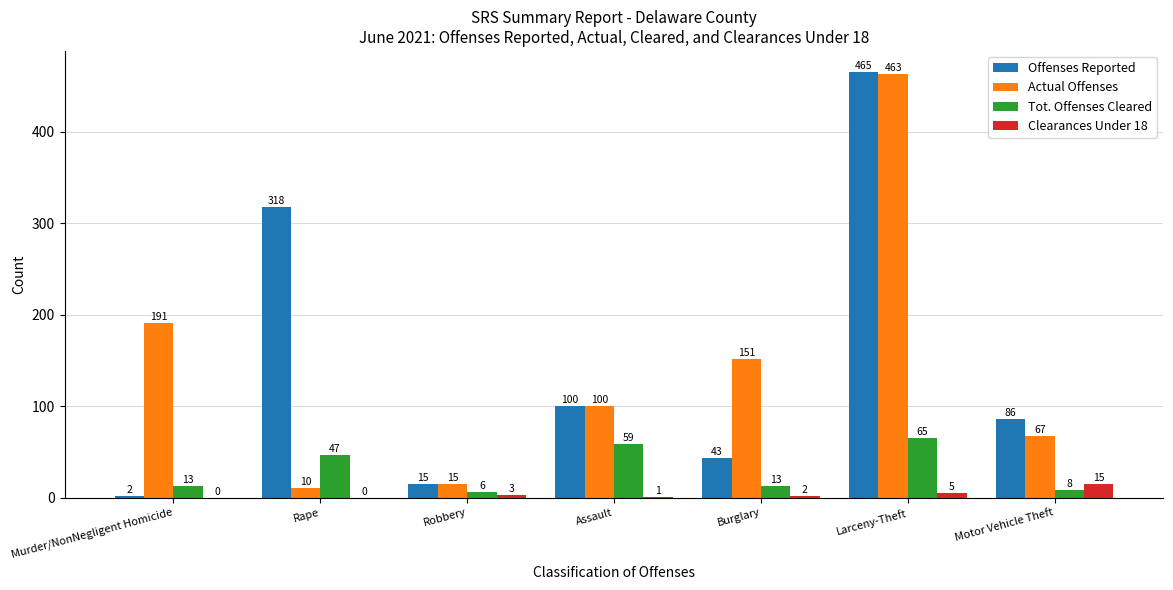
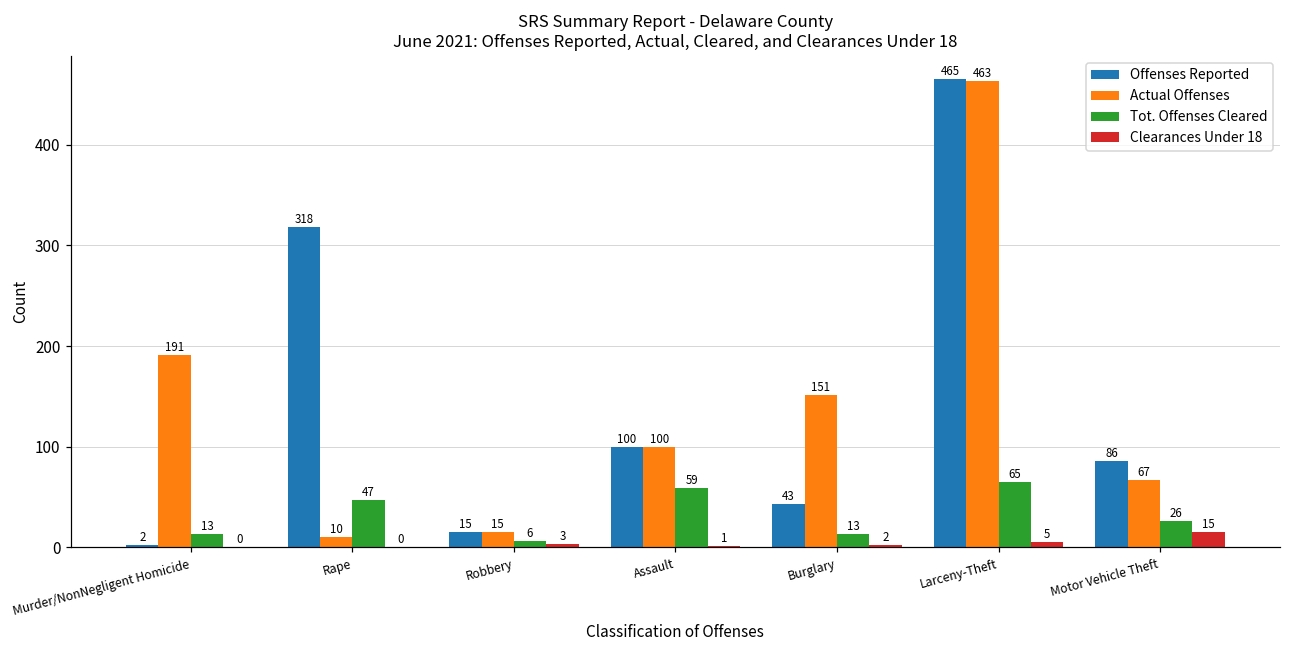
Tot. Offenses Cleared, Motor Vehicle Theft: 8 -> 26
